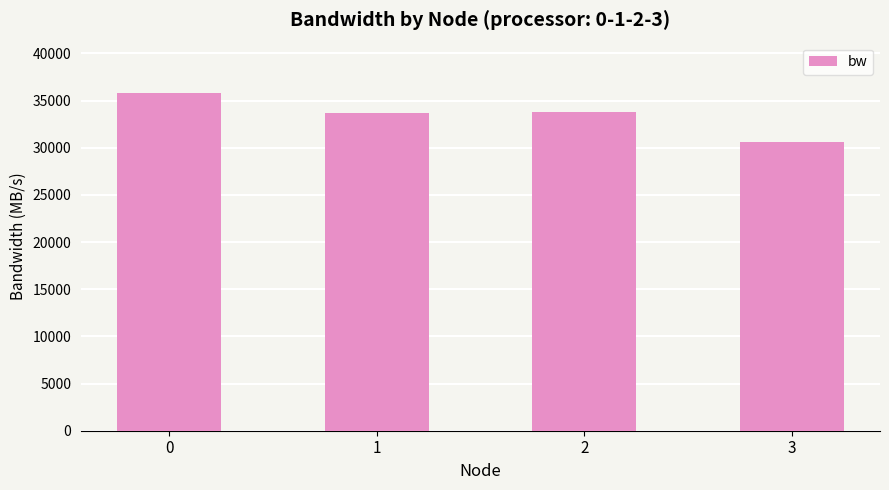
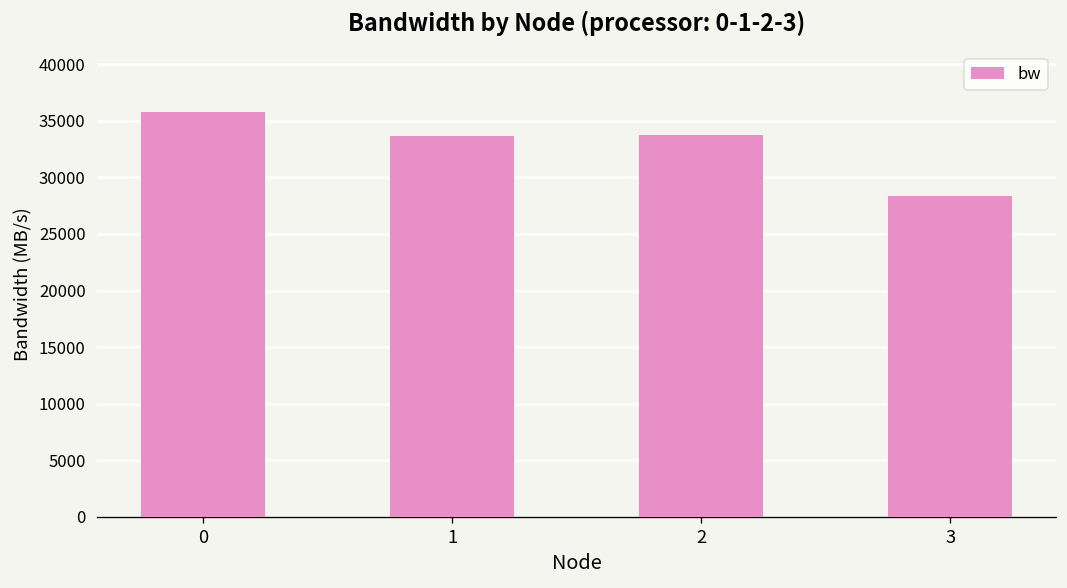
3: 31000 -> 28000
